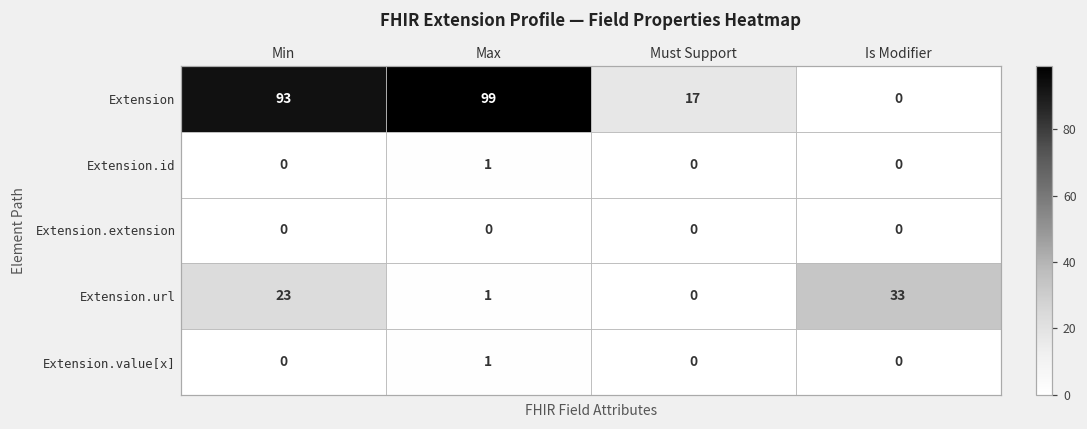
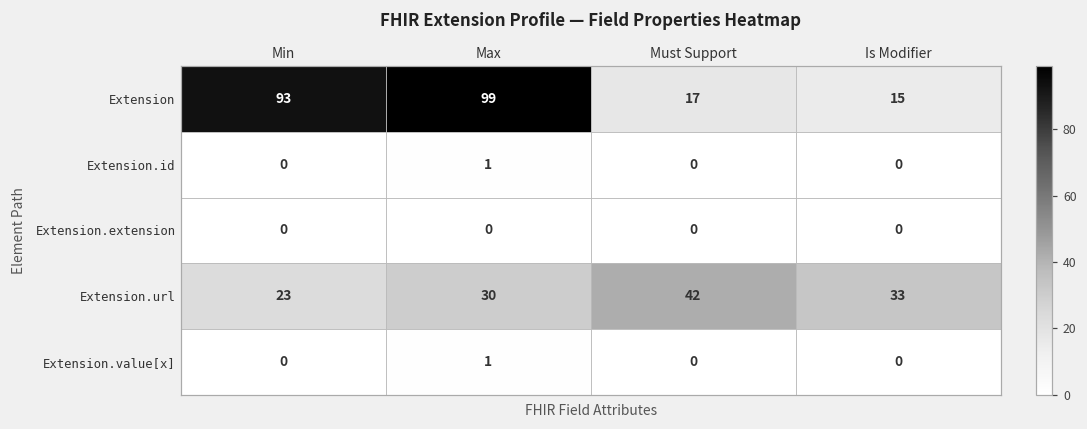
Extension, Is Modifier: 0 -> 15
Extension.url, Max: 1 -> 30
Extension.url, Must Support: 0 -> 42
